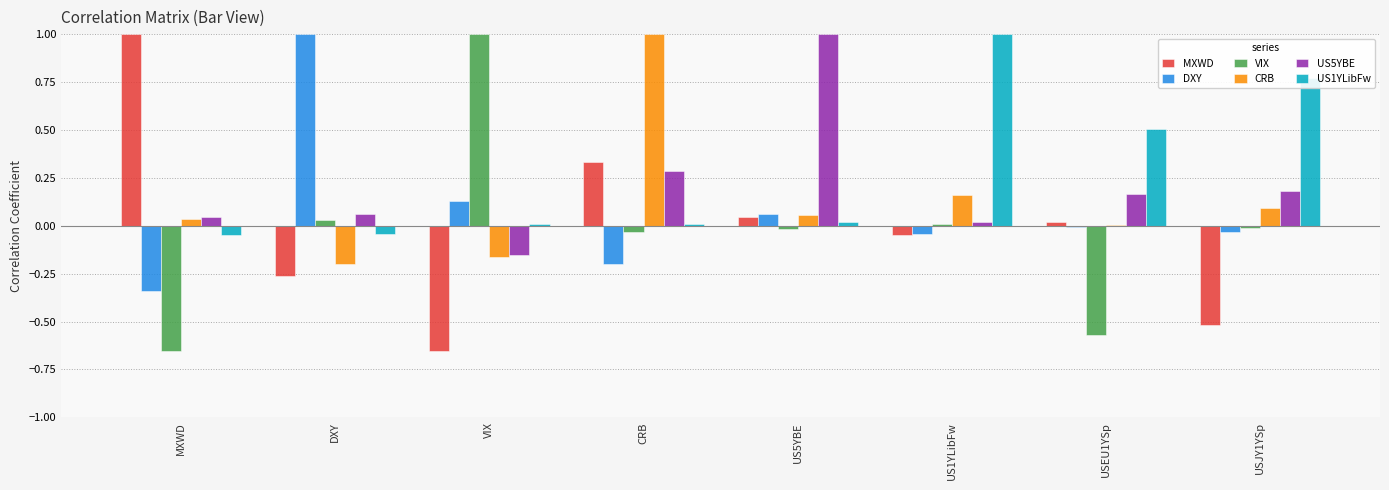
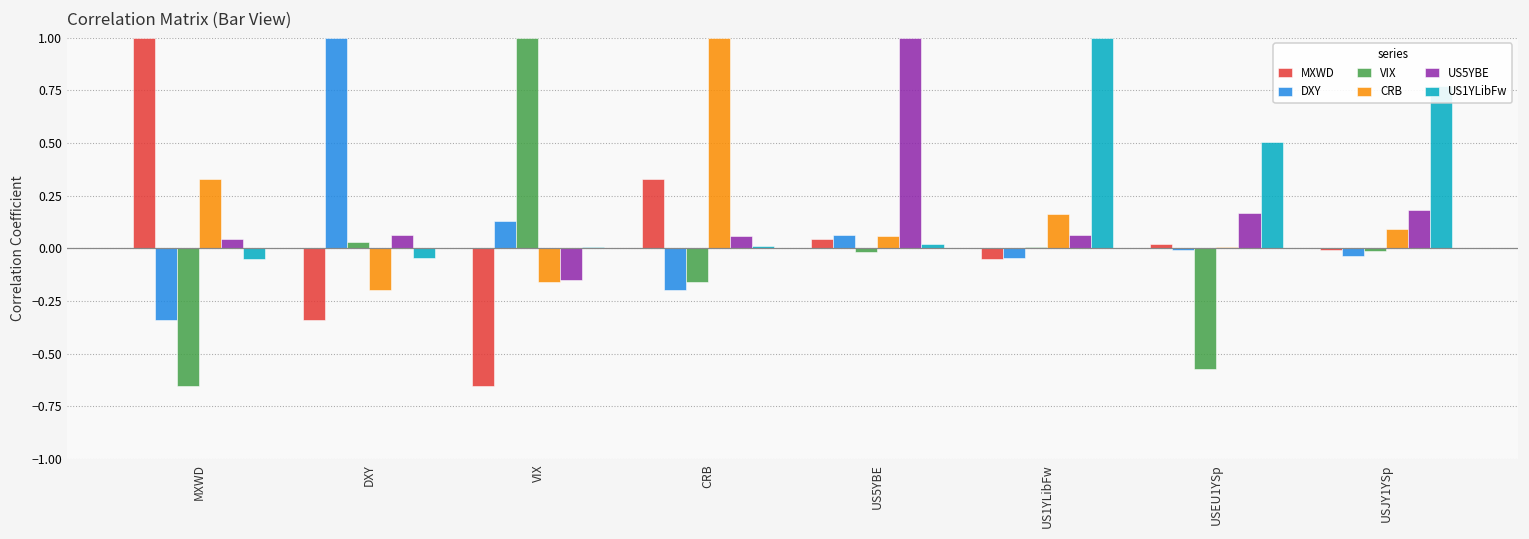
CRB, MXWD: 0.03 -> 0.33
MXWD, DXY: -0.26 -> -0.34
VIX, CRB: -0.03 -> -0.16
US5YBE, CRB: 0.28 -> 0.06
US5YBE, US1YLibFw: 0.02 -> 0.06
MXWD, USJY1YSp: -0.52 -> -0.01
